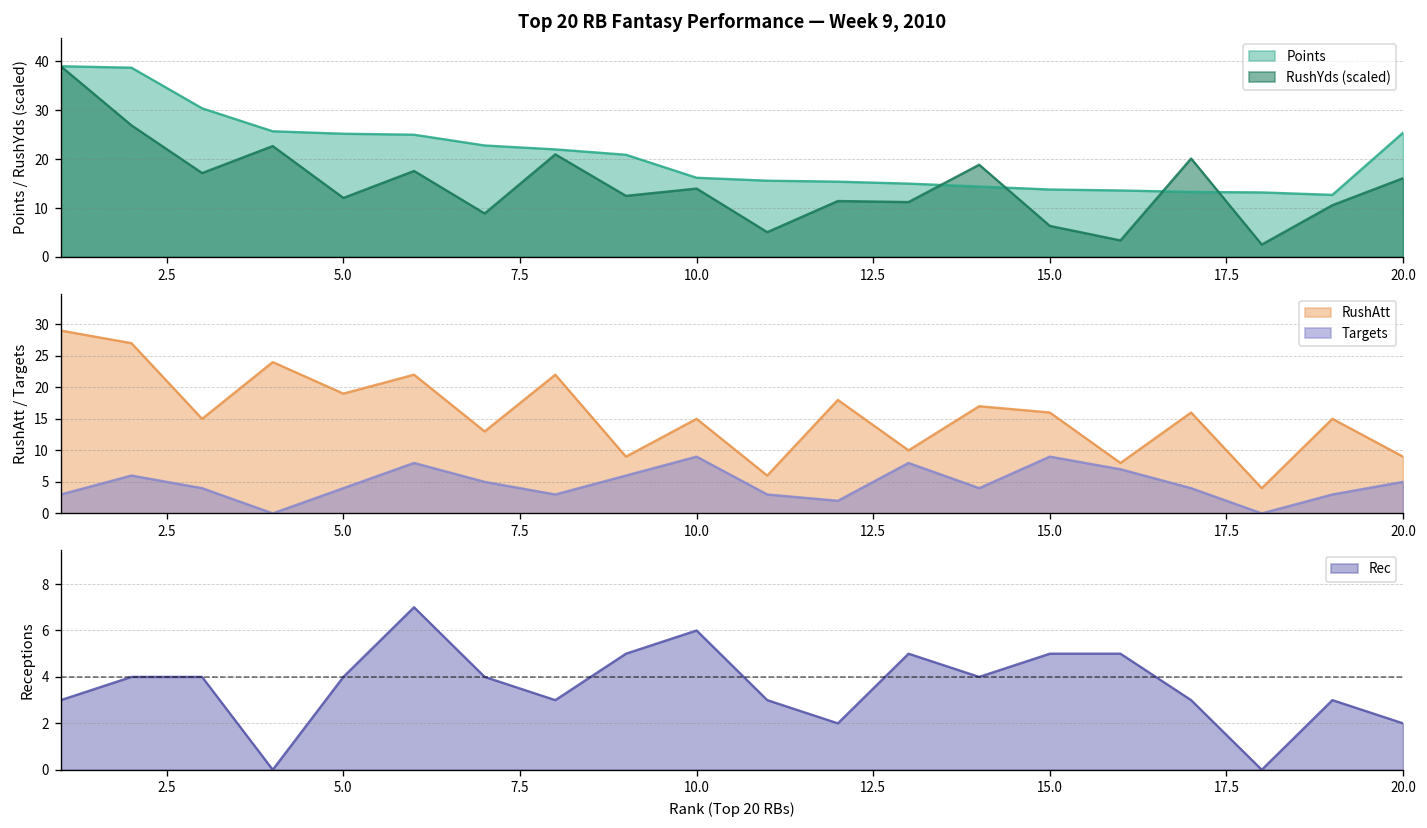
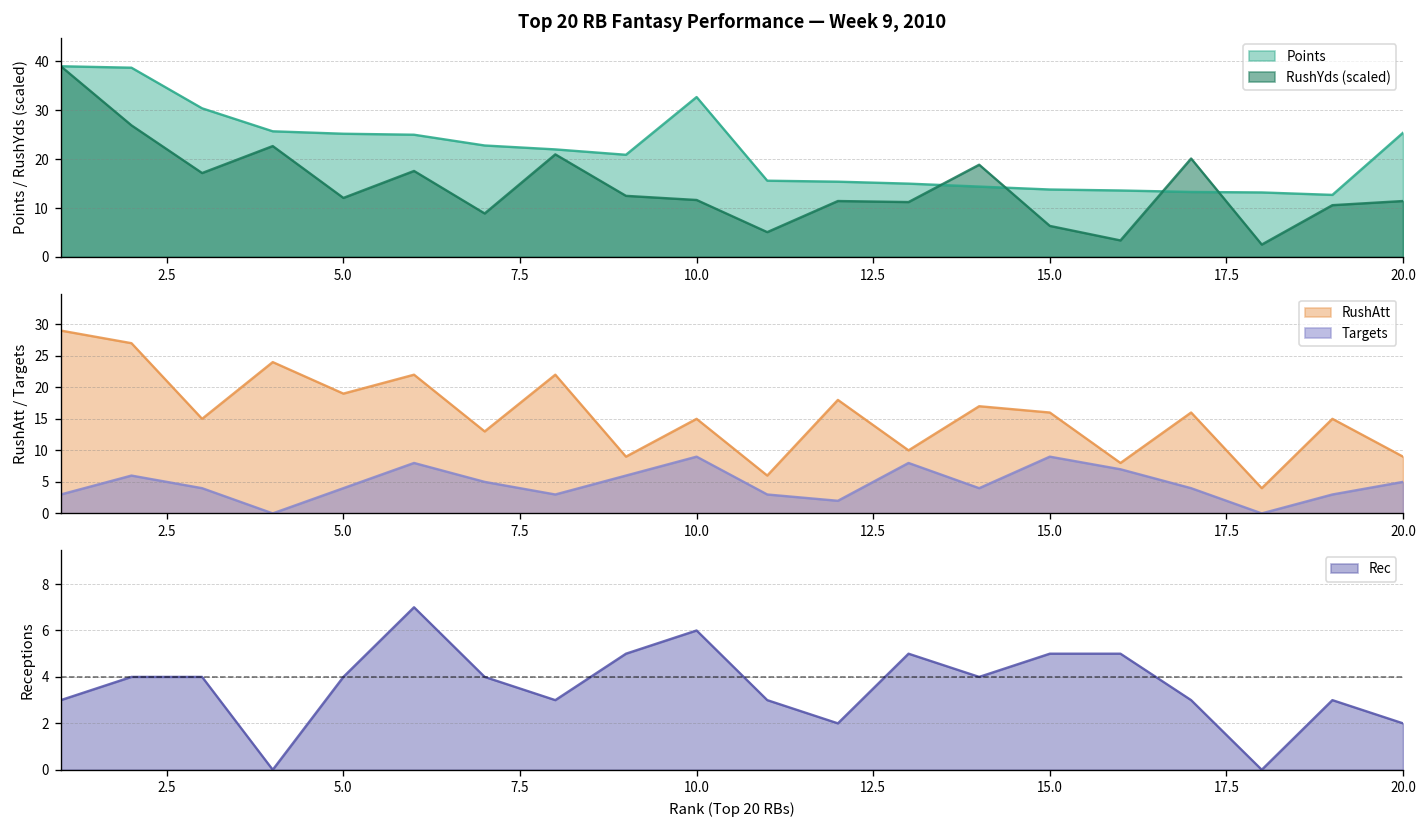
Top 20 RB Fantasy Performance — Week 9, 2010, Points, 10.0: 16 -> 33
Top 20 RB Fantasy Performance — Week 9, 2010, RushYds (scaled), 10.0: 14 -> 12
Top 20 RB Fantasy Performance — Week 9, 2010, RushYds (scaled), 20.0: 16 -> 11
